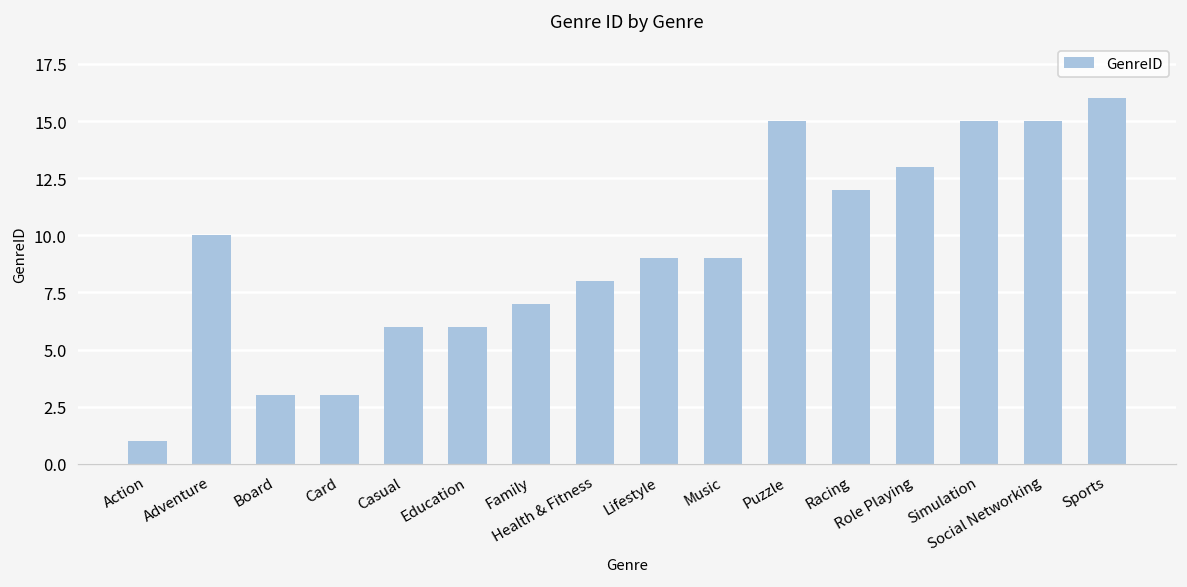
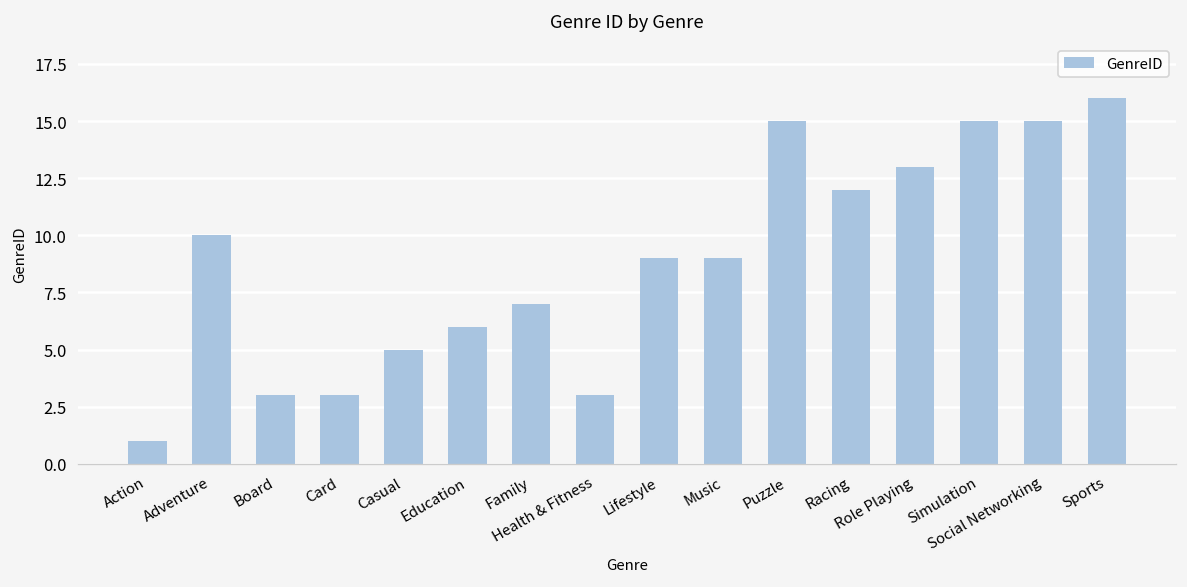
Casual: 6 -> 5
Health & Fitness: 8 -> 3
